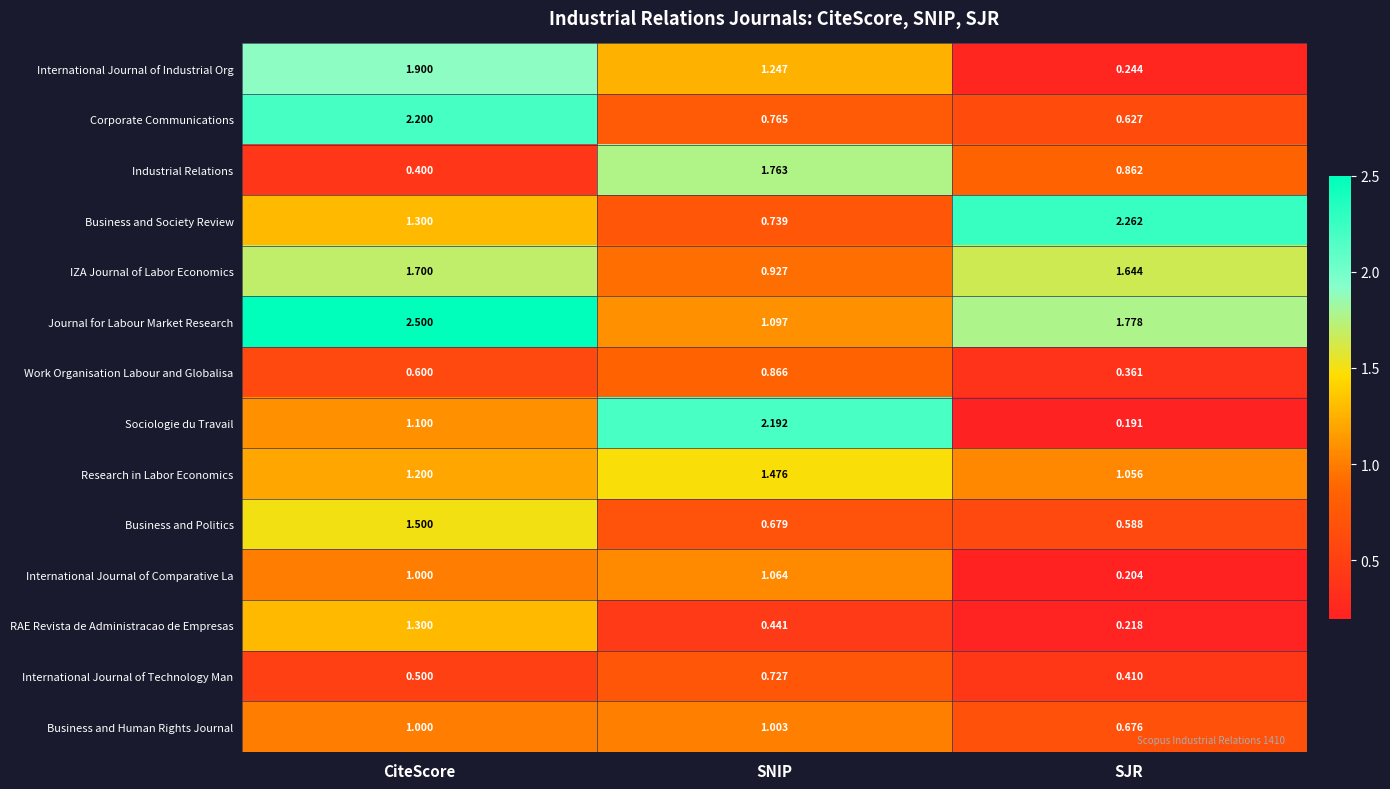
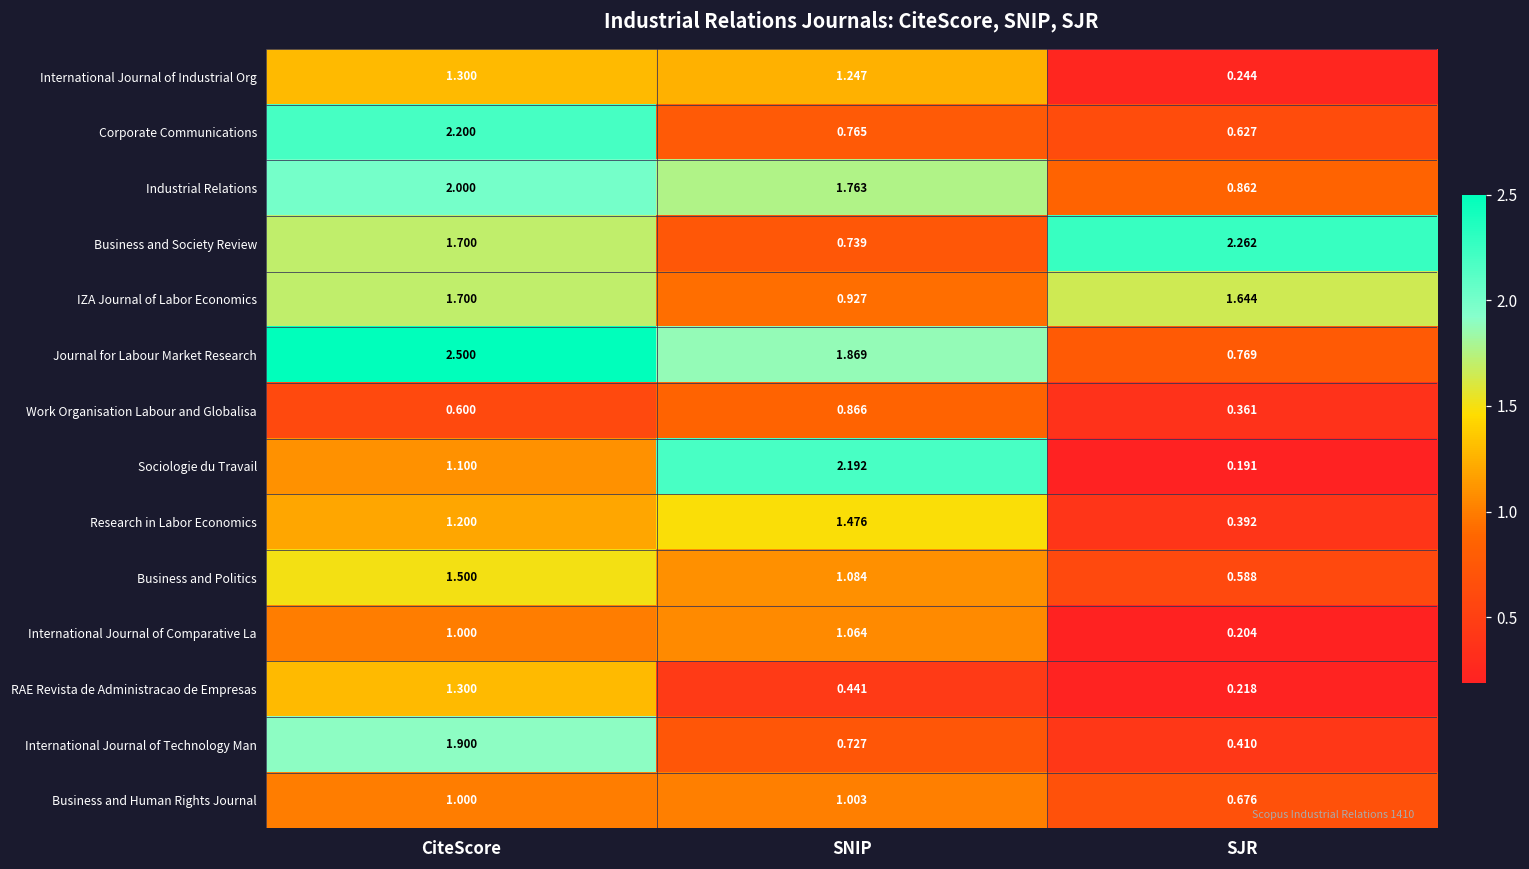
International Journal of Industrial Org, CiteScore: 1.900 -> 1.300
Industrial Relations, CiteScore: 0.400 -> 2.000
Business and Society Review, CiteScore: 1.300 -> 1.700
Journal for Labour Market Research, SNIP: 1.097 -> 1.869
Journal for Labour Market Research, SJR: 1.778 -> 0.769
Research in Labor Economics, SJR: 1.056 -> 0.392
Business and Politics, SNIP: 0.679 -> 1.084
International Journal of Technology Man, CiteScore: 0.500 -> 1.900
